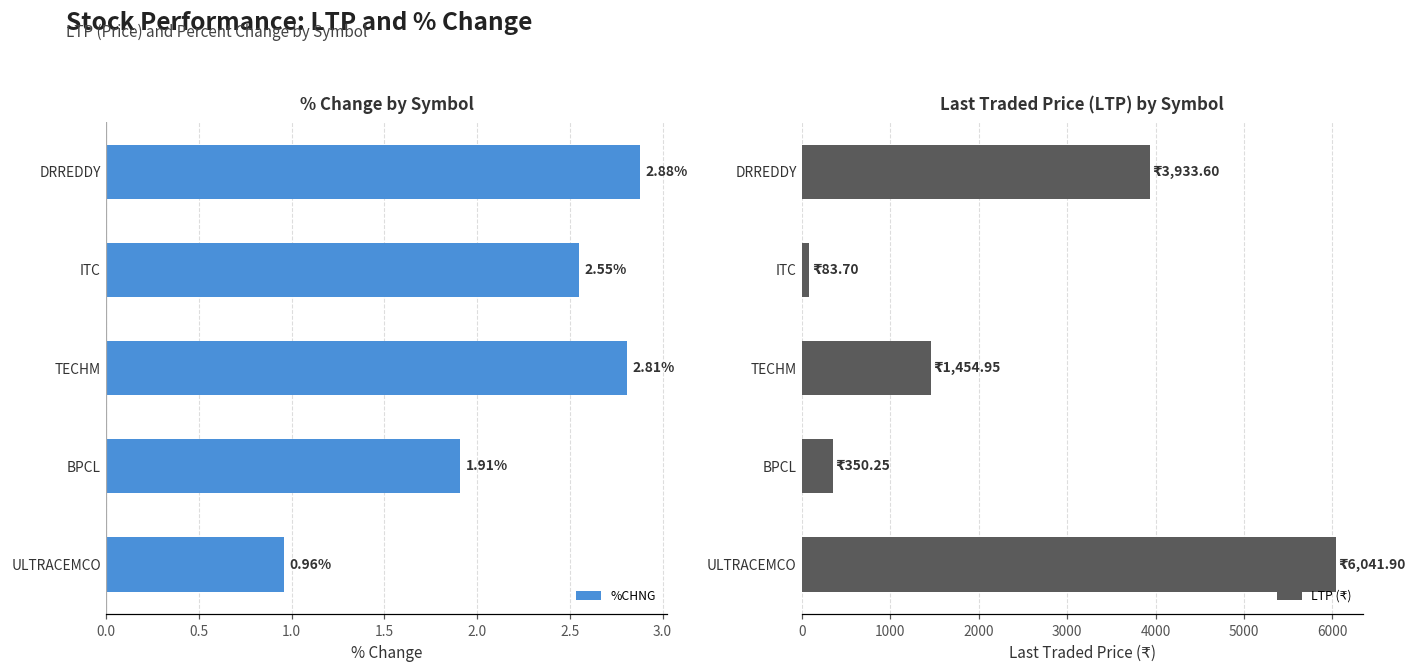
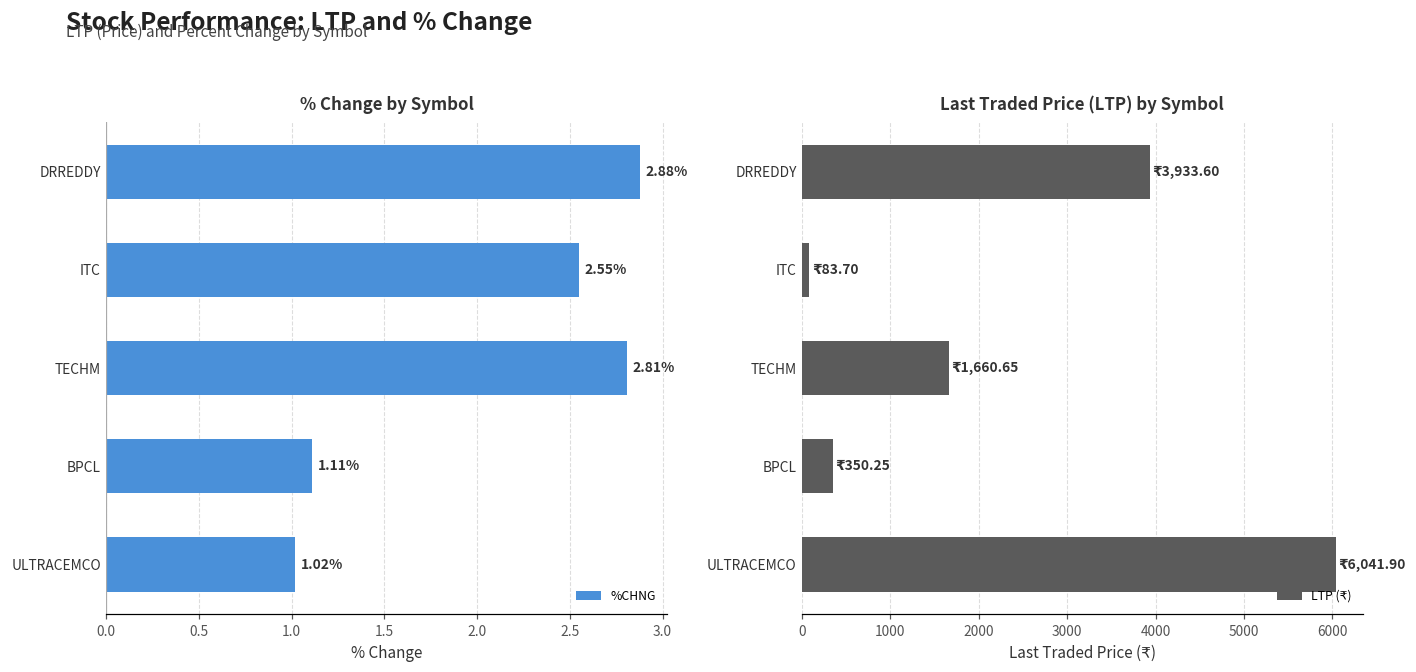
% Change by Symbol, BPCL: 1.91% -> 1.11%
% Change by Symbol, ULTRACEMCO: 0.96% -> 1.02%
Last Traded Price (LTP) by Symbol, TECHM: 1,454.95 -> 1,660.65
